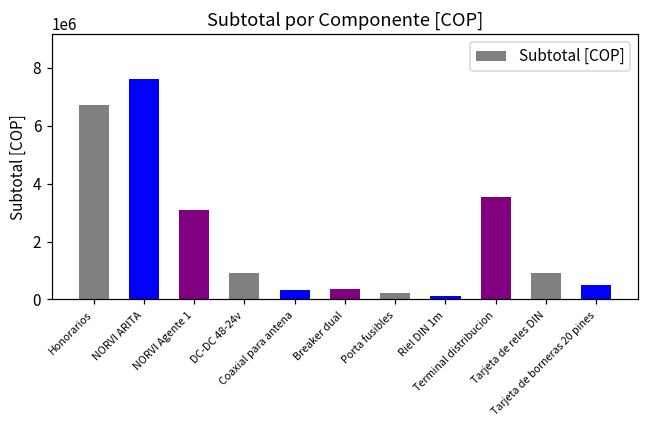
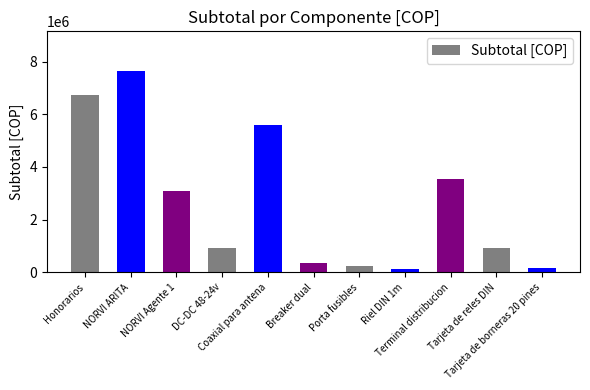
Coaxial para antena: 300000 -> 5600000
Tarjeta de borneras 20 pines: 500000 -> 200000
